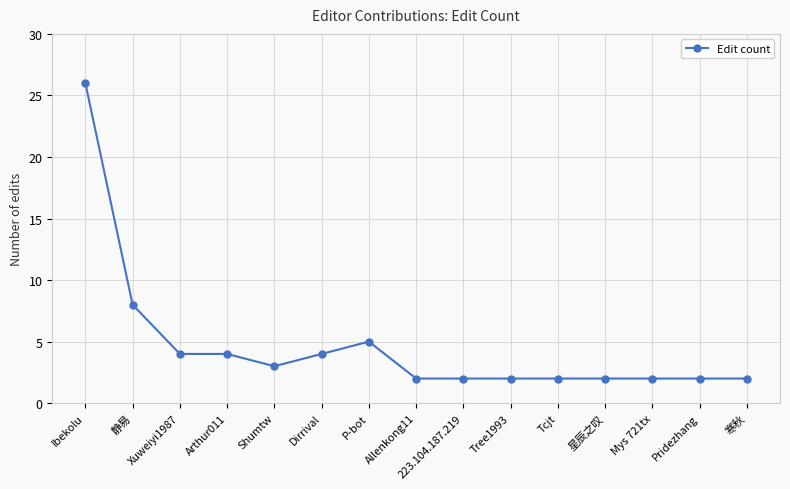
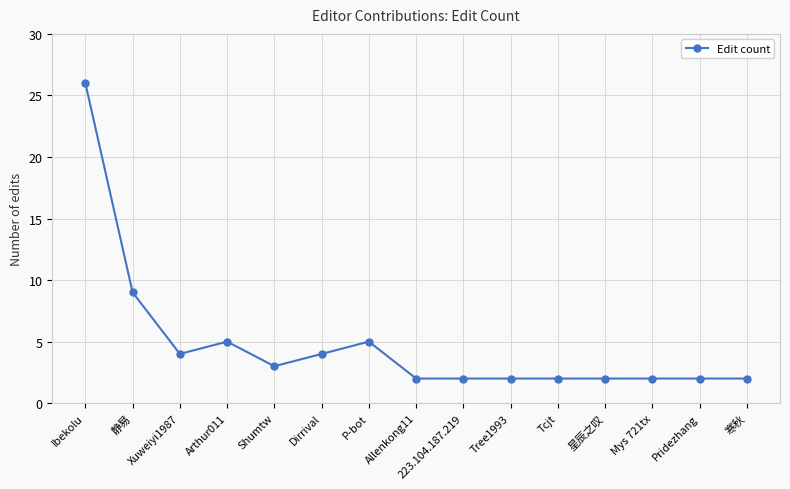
静易: 8 -> 9
Arthur011: 4 -> 5
